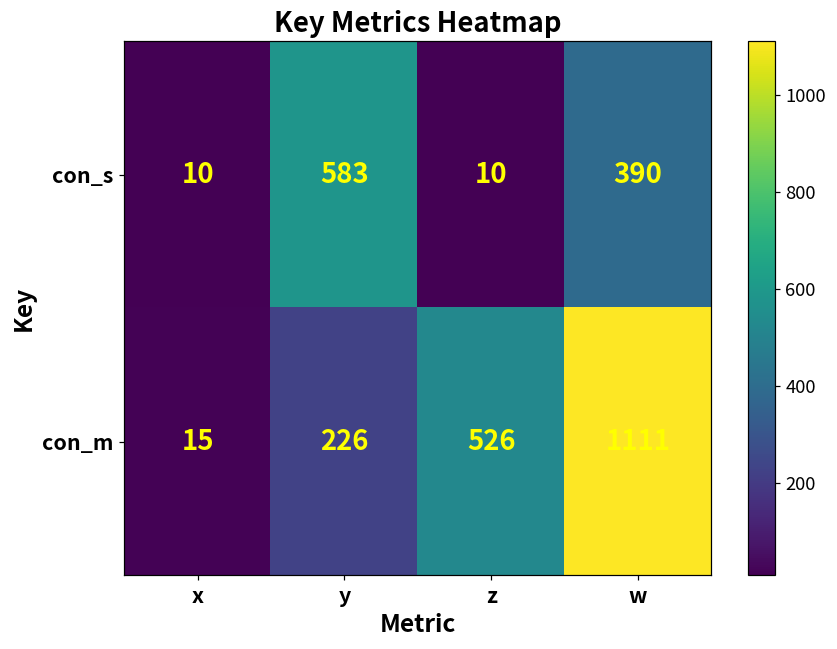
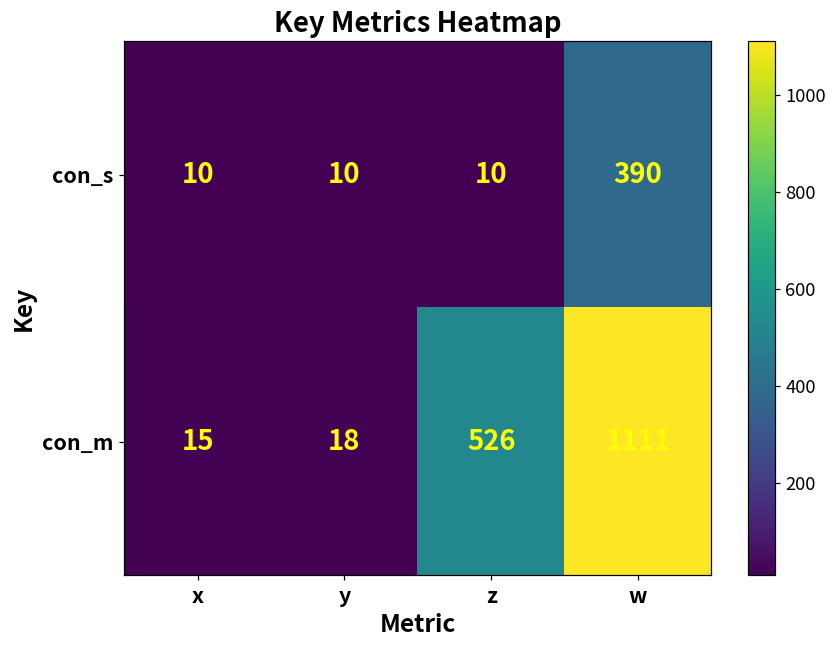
con_s, y: 583 -> 10
con_m, y: 226 -> 18
